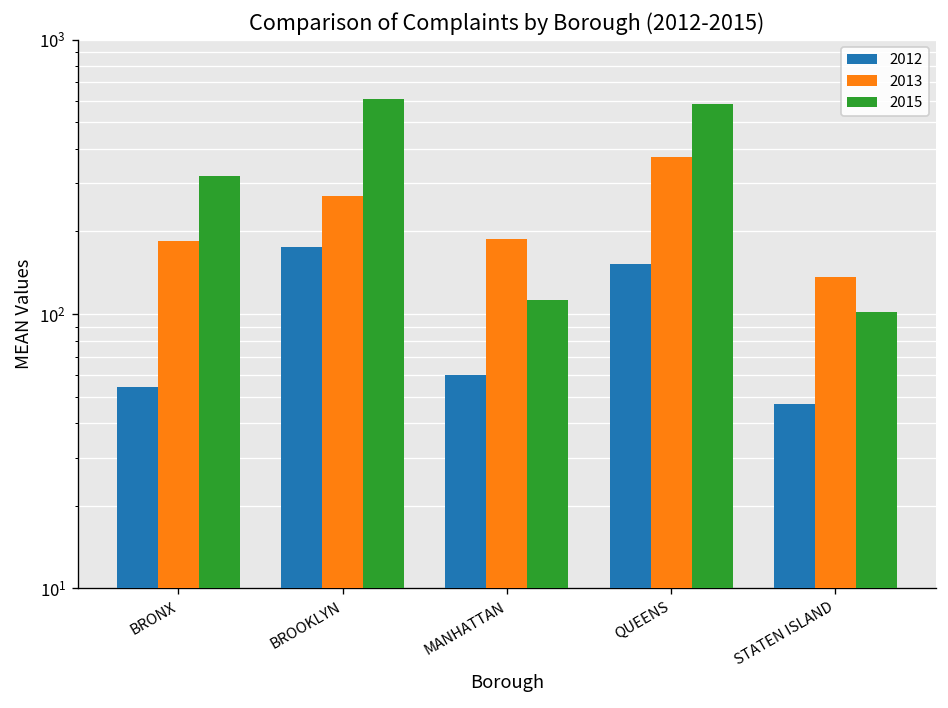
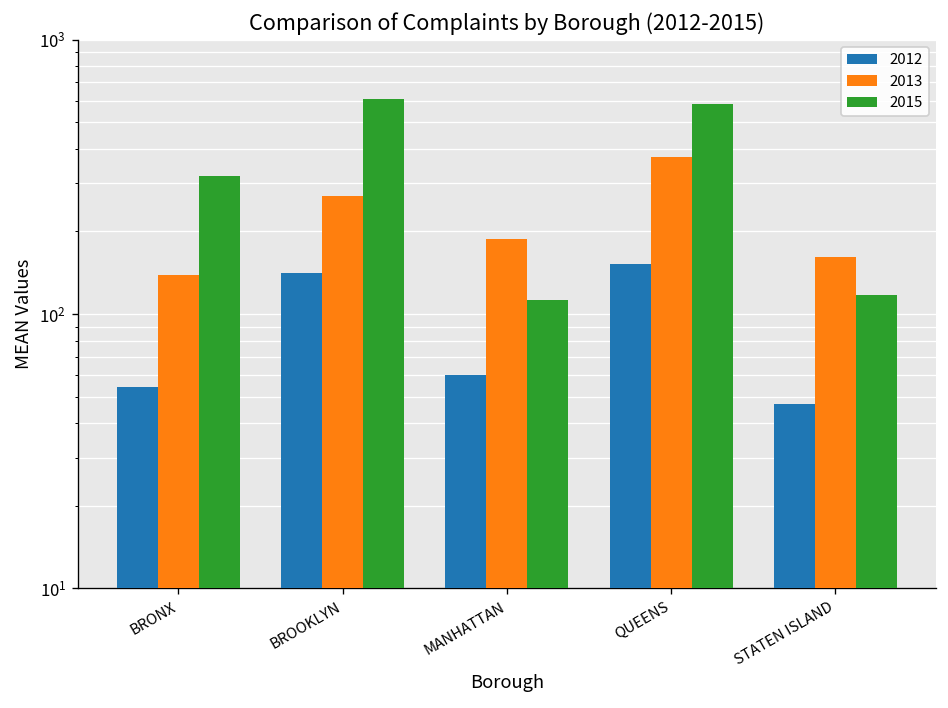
2013, BRONX: 190 -> 140
2012, BROOKLYN: 170 -> 140
2013, STATEN ISLAND: 140 -> 160
2015, STATEN ISLAND: 100 -> 120
